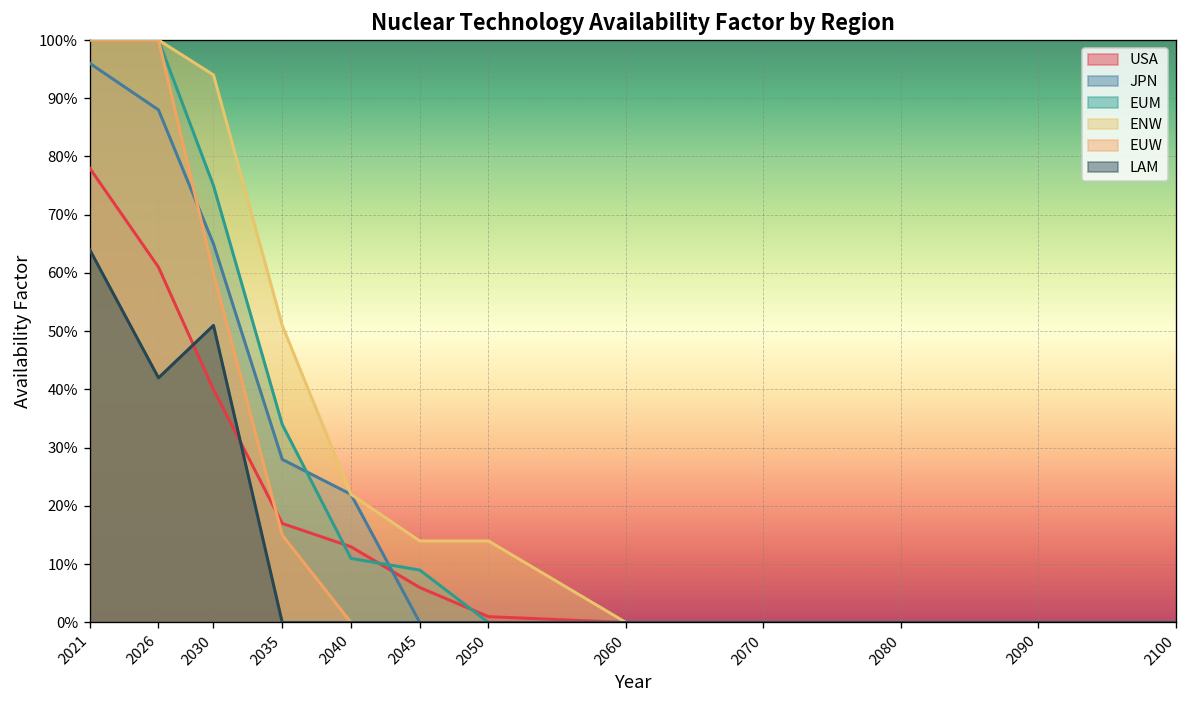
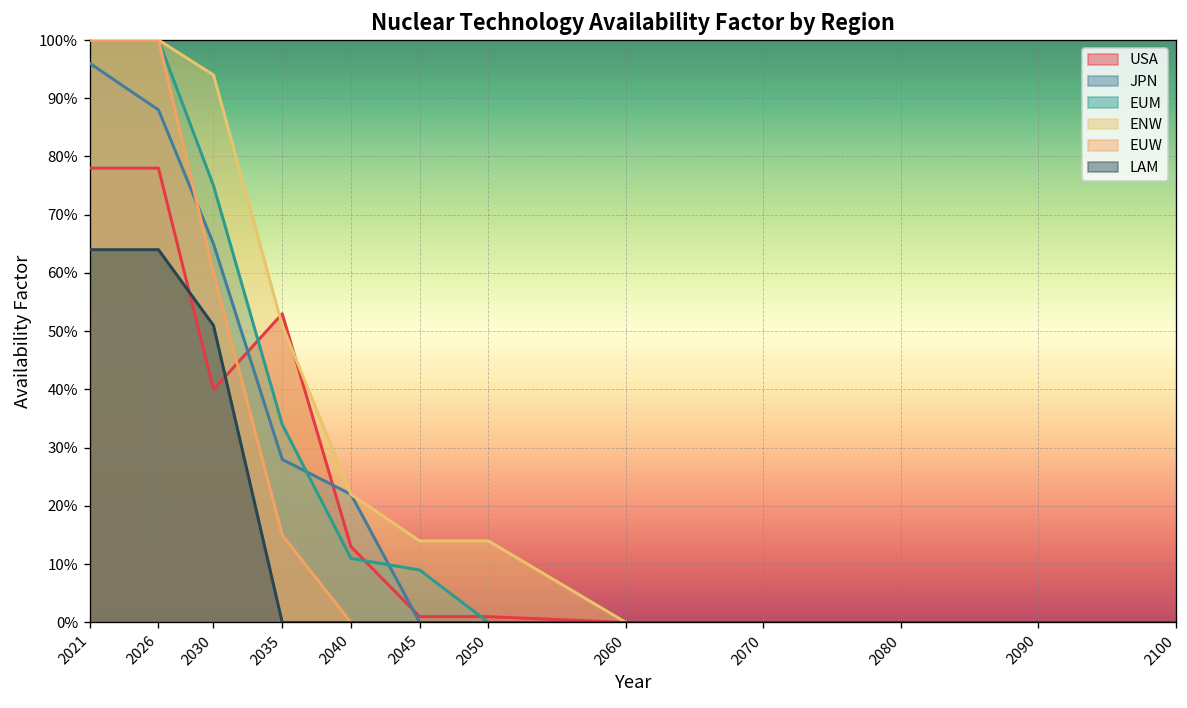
USA, 2026: 61% -> 78%
LAM, 2026: 42% -> 64%
USA, 2035: 17% -> 53%
USA, 2045: 6% -> 1%
